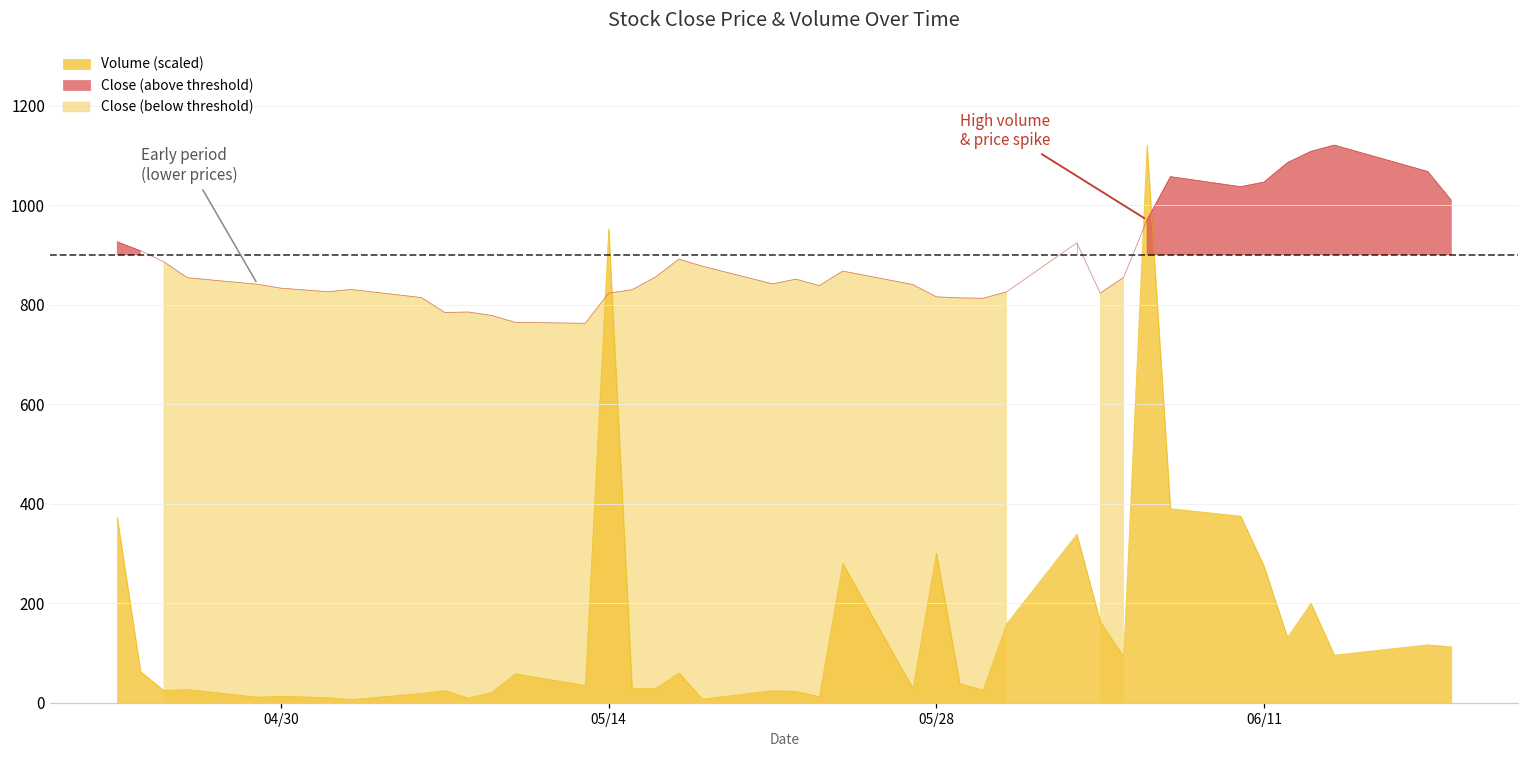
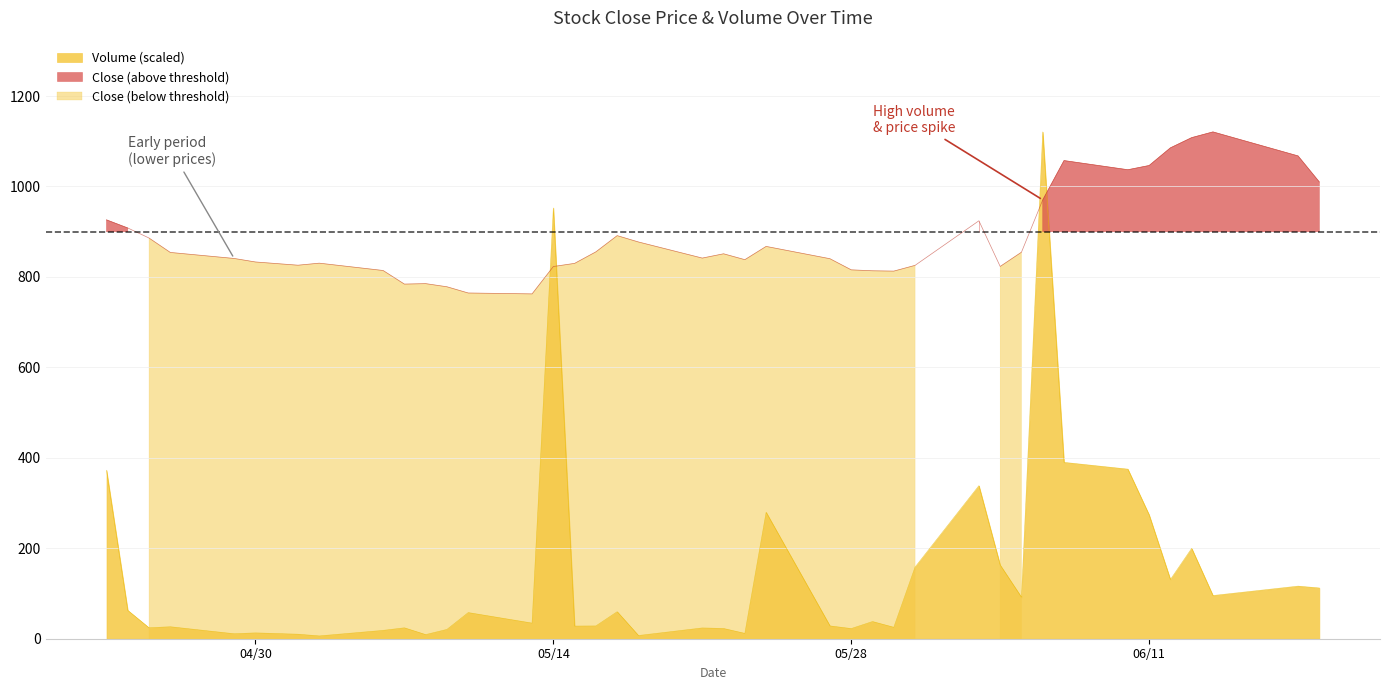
Volume (scaled), 05/28: 300 -> 20
